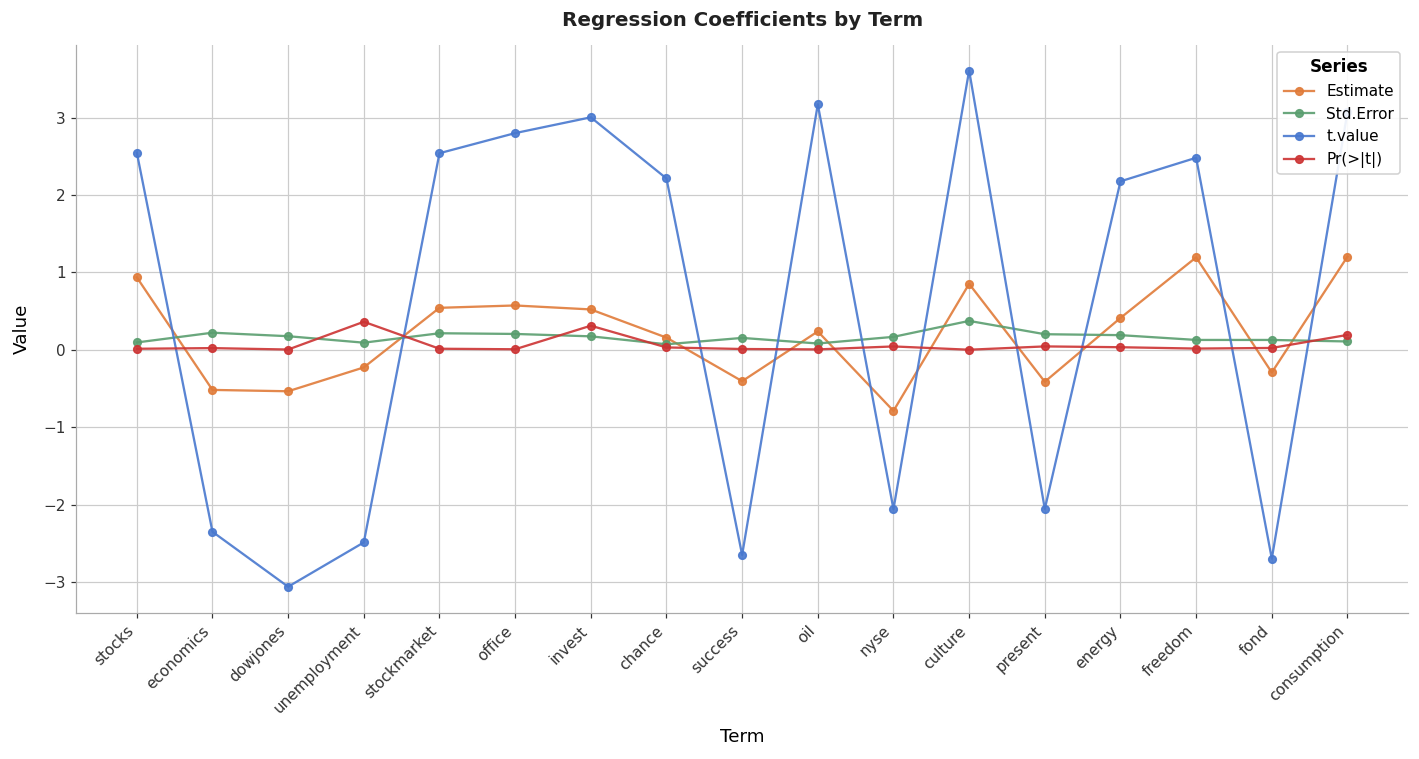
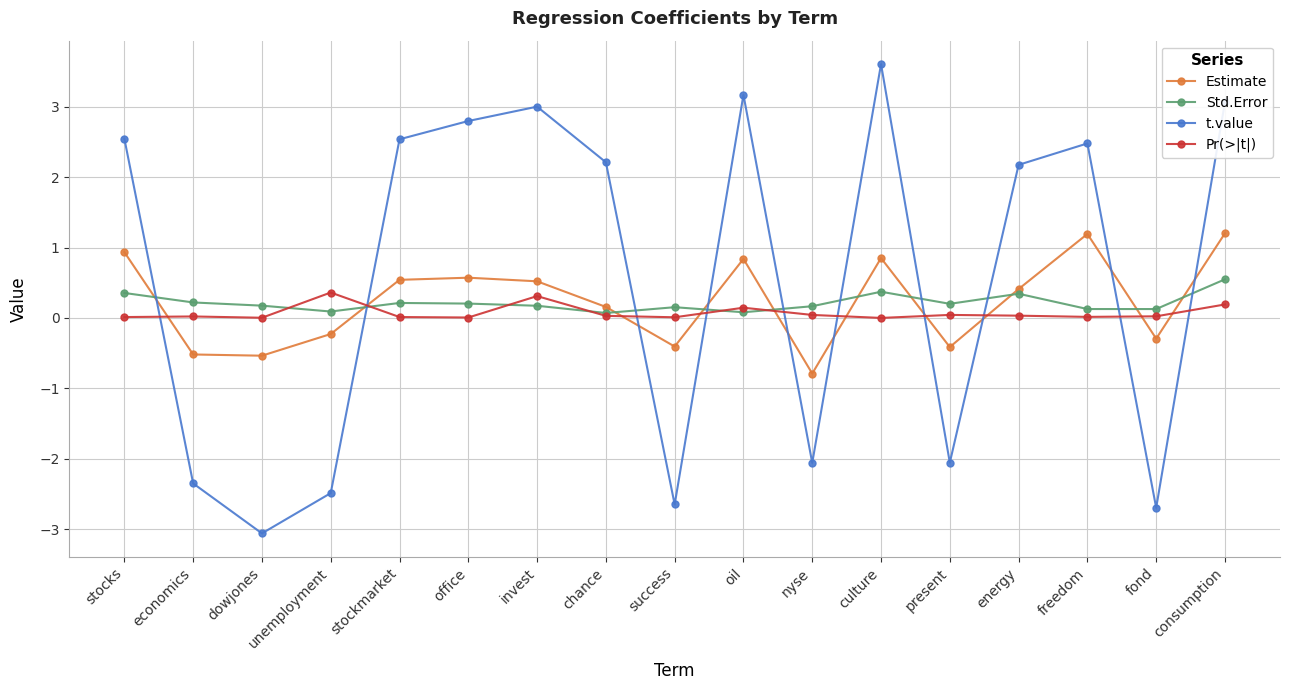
Std.Error, stocks: 0.1 -> 0.4
Estimate, oil: 0.2 -> 0.8
Pr(>|t|), oil: 0.0 -> 0.1
Std.Error, energy: 0.2 -> 0.3
Std.Error, consumption: 0.1 -> 0.5
